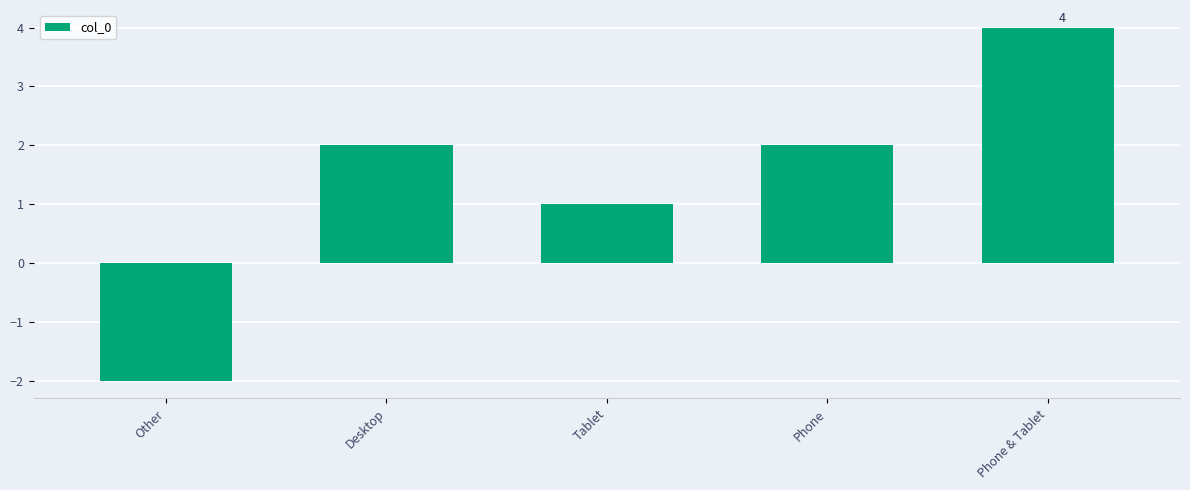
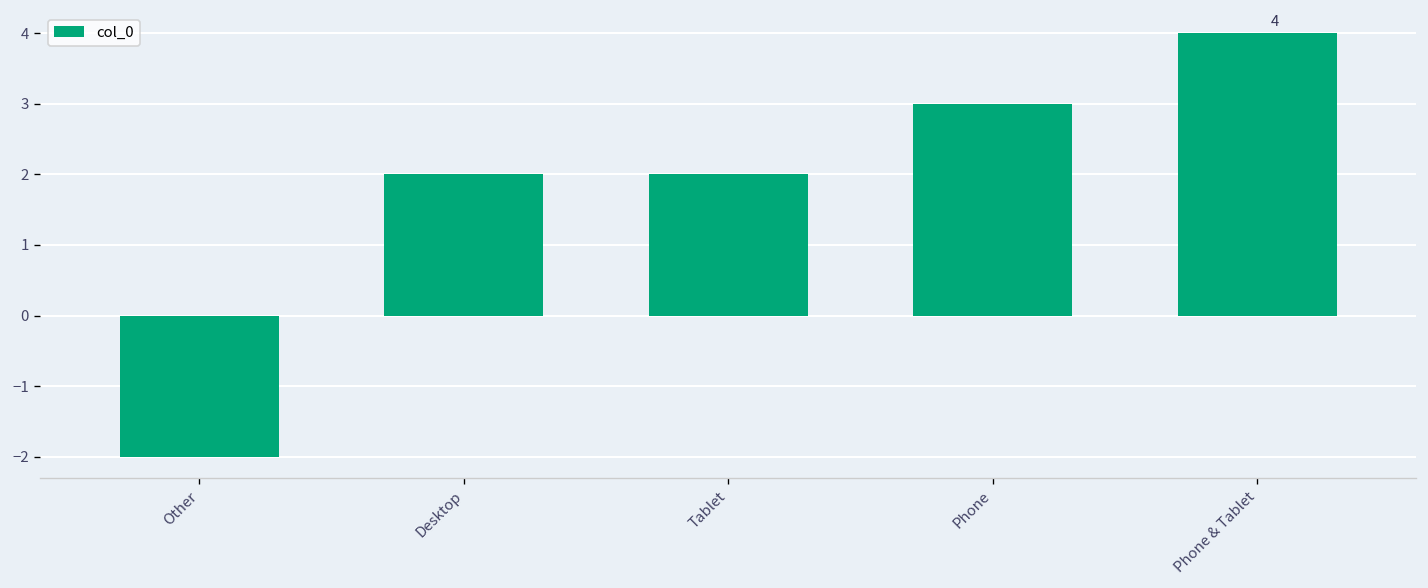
Tablet: 1 -> 2
Phone: 2 -> 3
